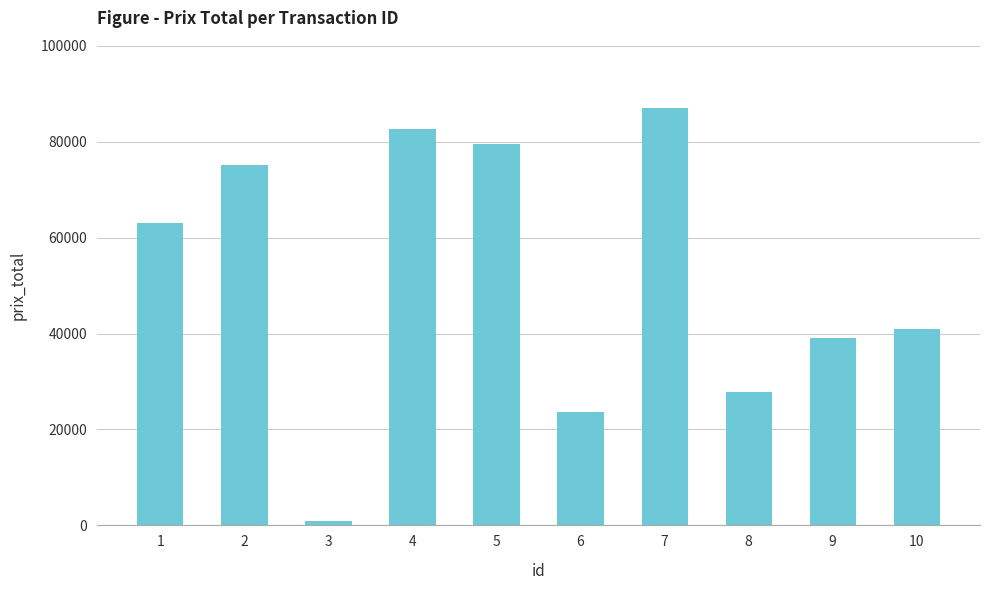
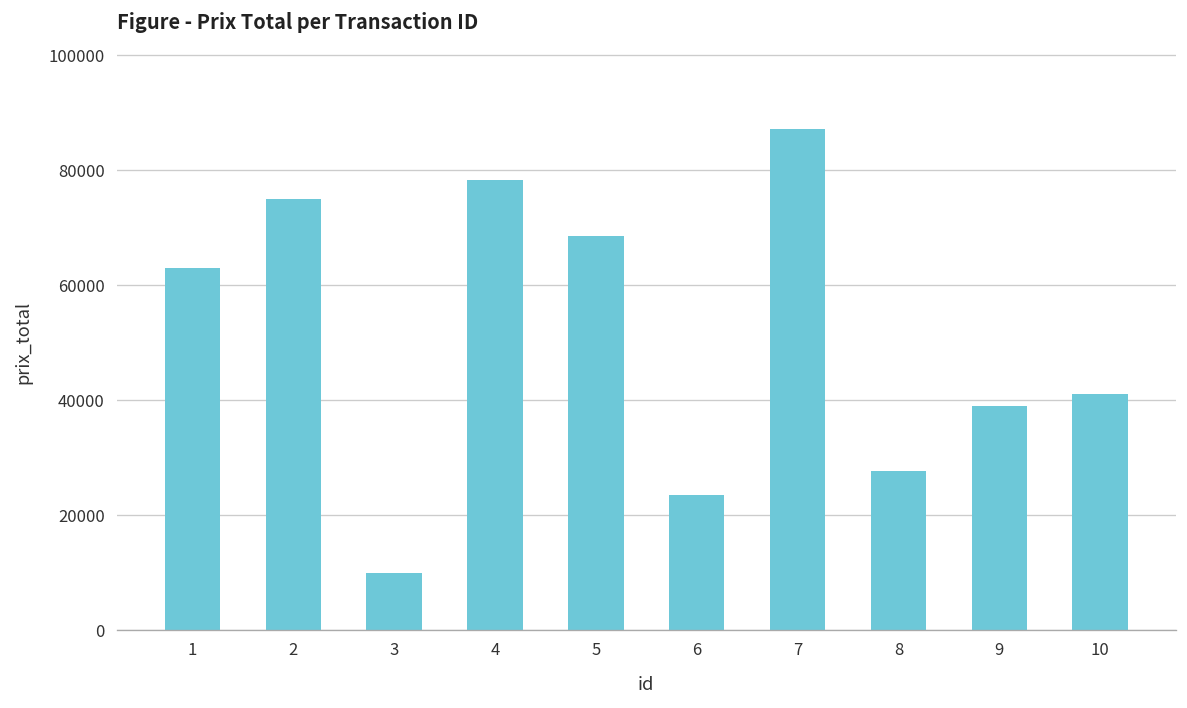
3: 1000 -> 10000
4: 83000 -> 78000
5: 79000 -> 69000
